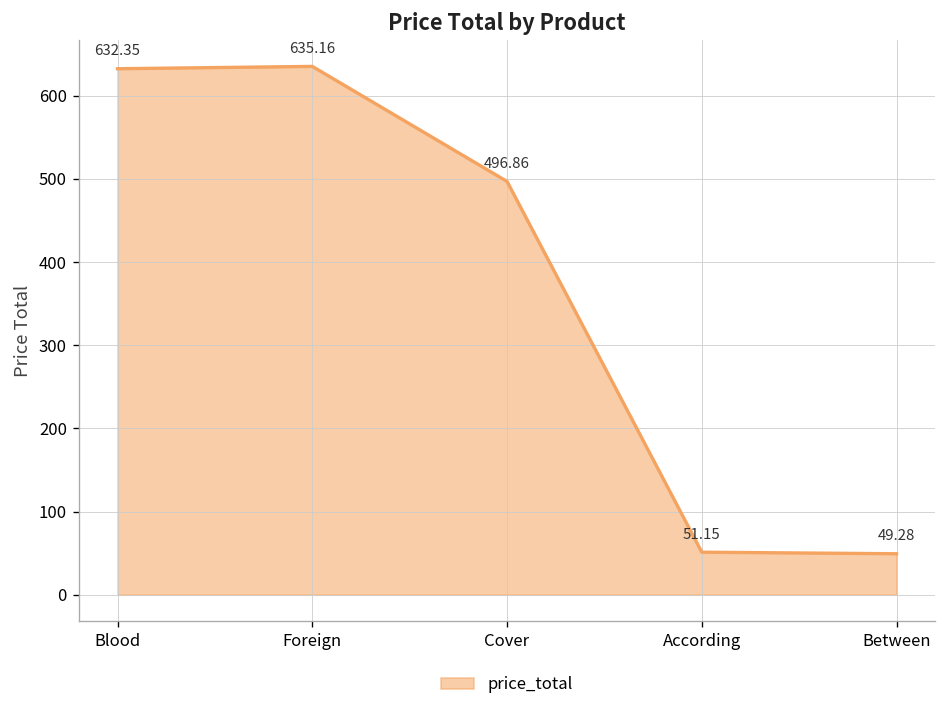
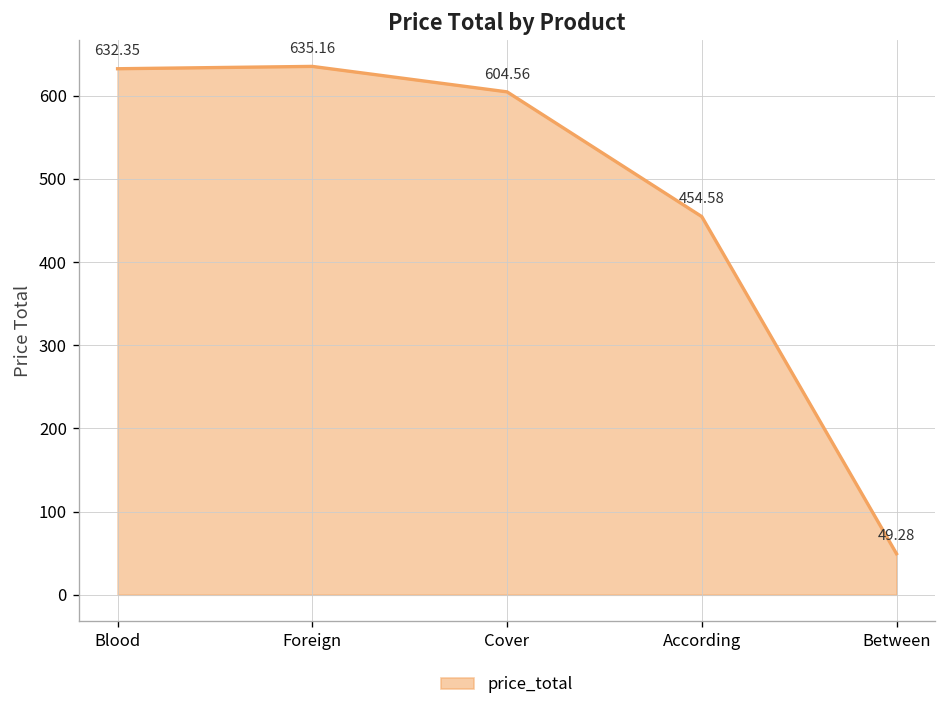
Cover: 496.86 -> 604.56
According: 51.15 -> 454.58
